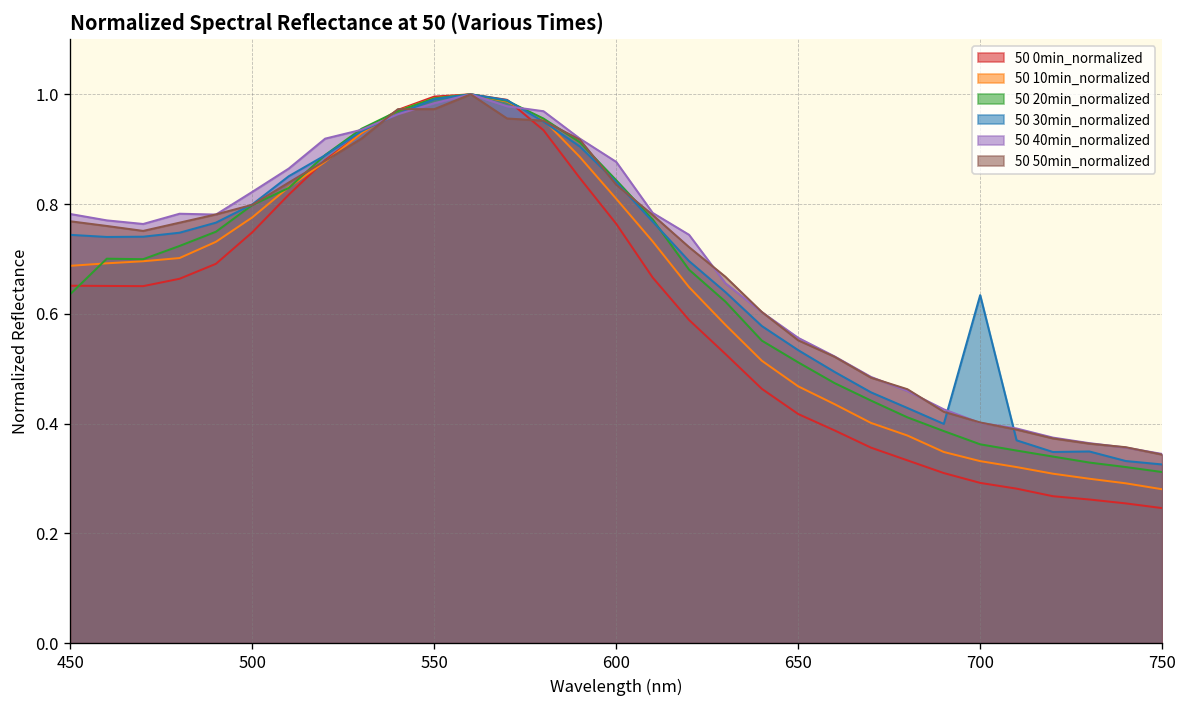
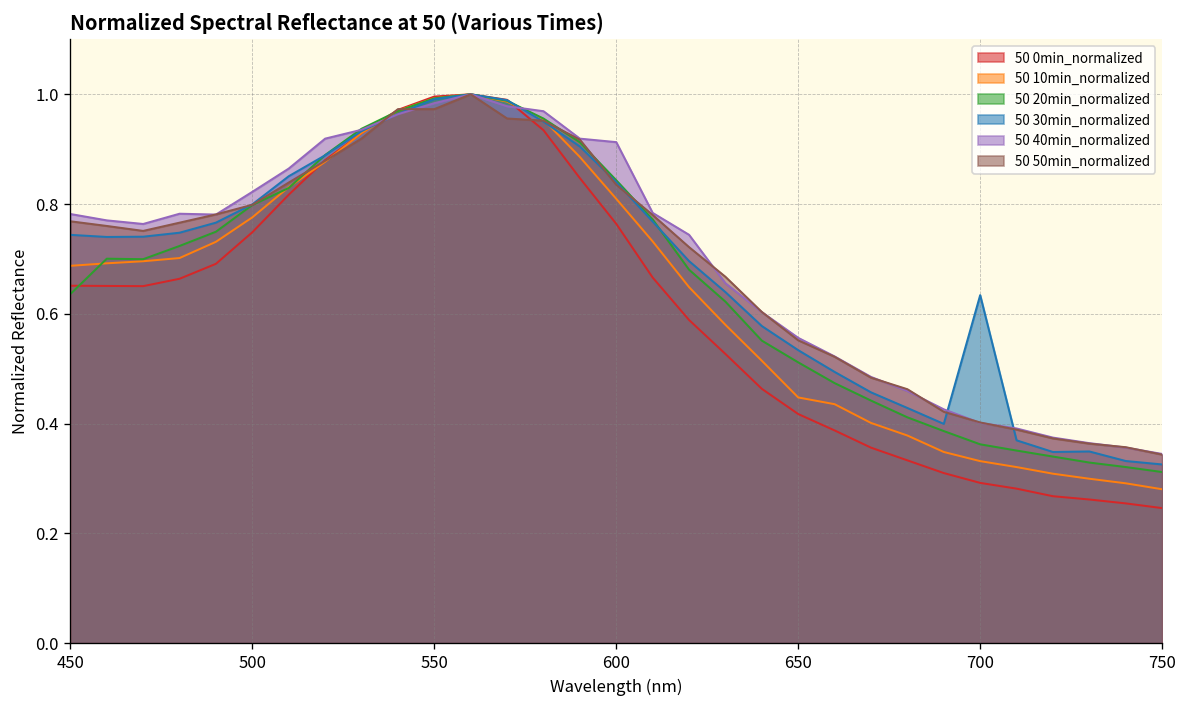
50 40min_normalized, 600: 0.88 -> 0.91
50 10min_normalized, 650: 0.47 -> 0.45
